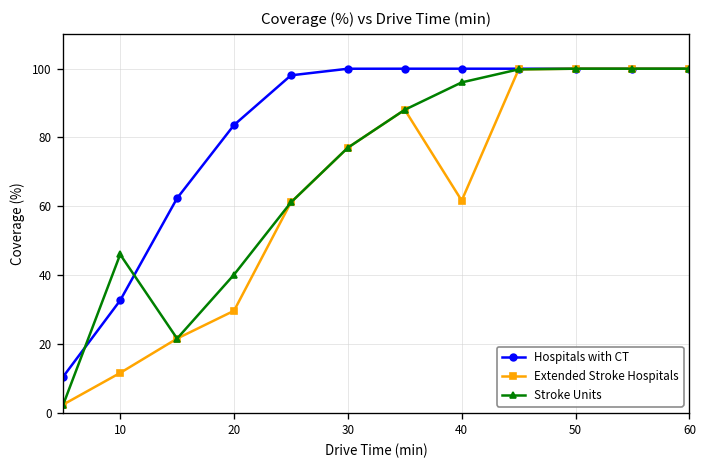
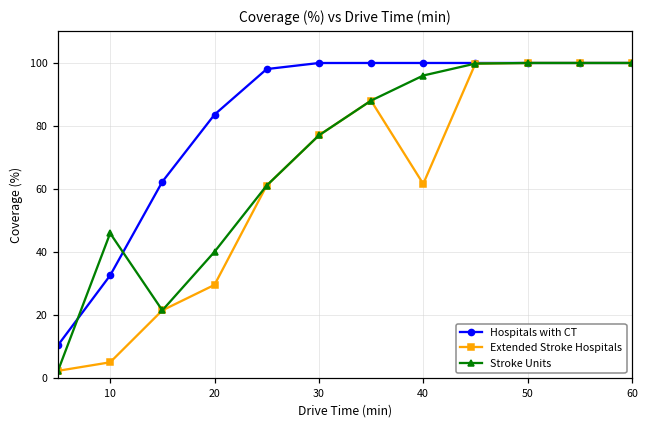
Extended Stroke Hospitals, 10: 12 -> 5
